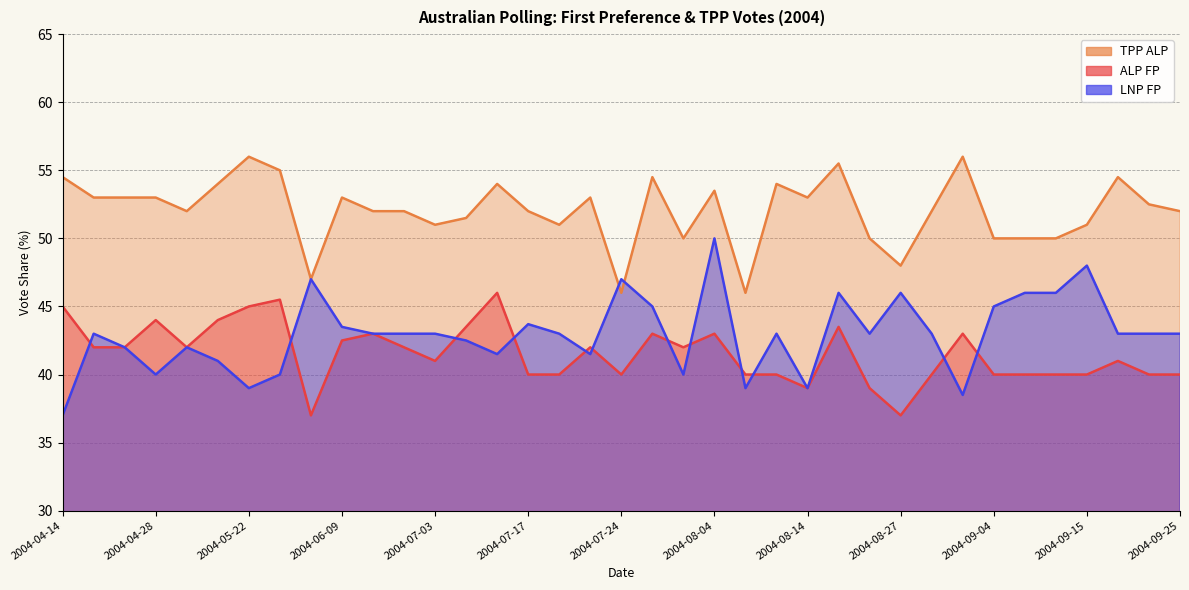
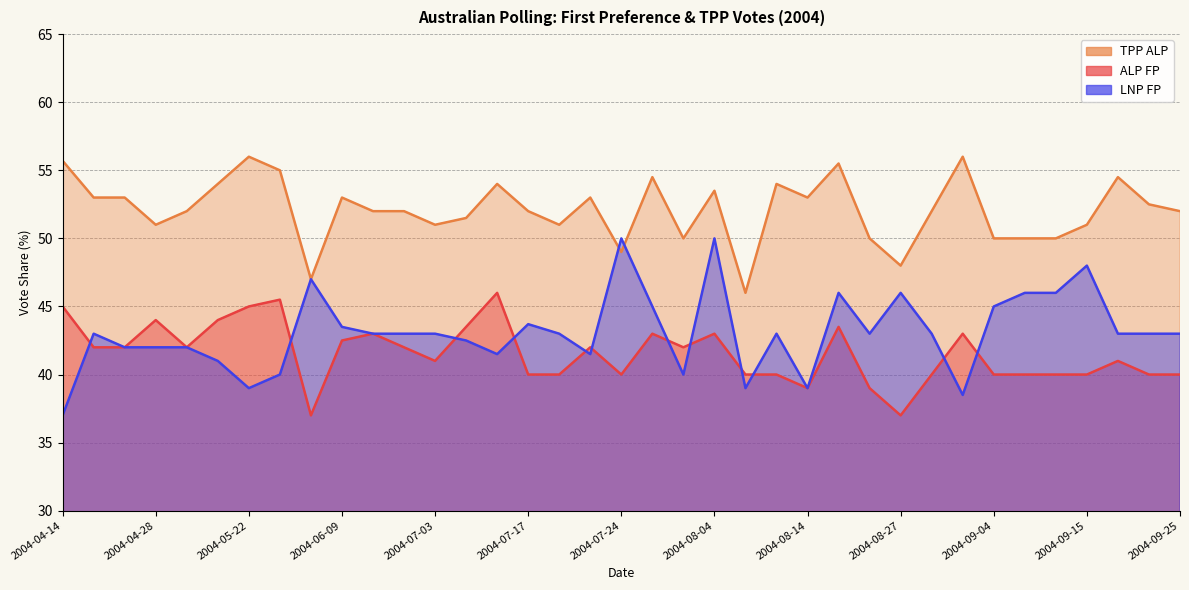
TPP ALP, 2004-04-14: 54.5 -> 55.7
TPP ALP, 2004-04-28: 53 -> 51
LNP FP, 2004-04-28: 40 -> 42
TPP ALP, 2004-07-24: 46 -> 49
LNP FP, 2004-07-24: 47 -> 50
